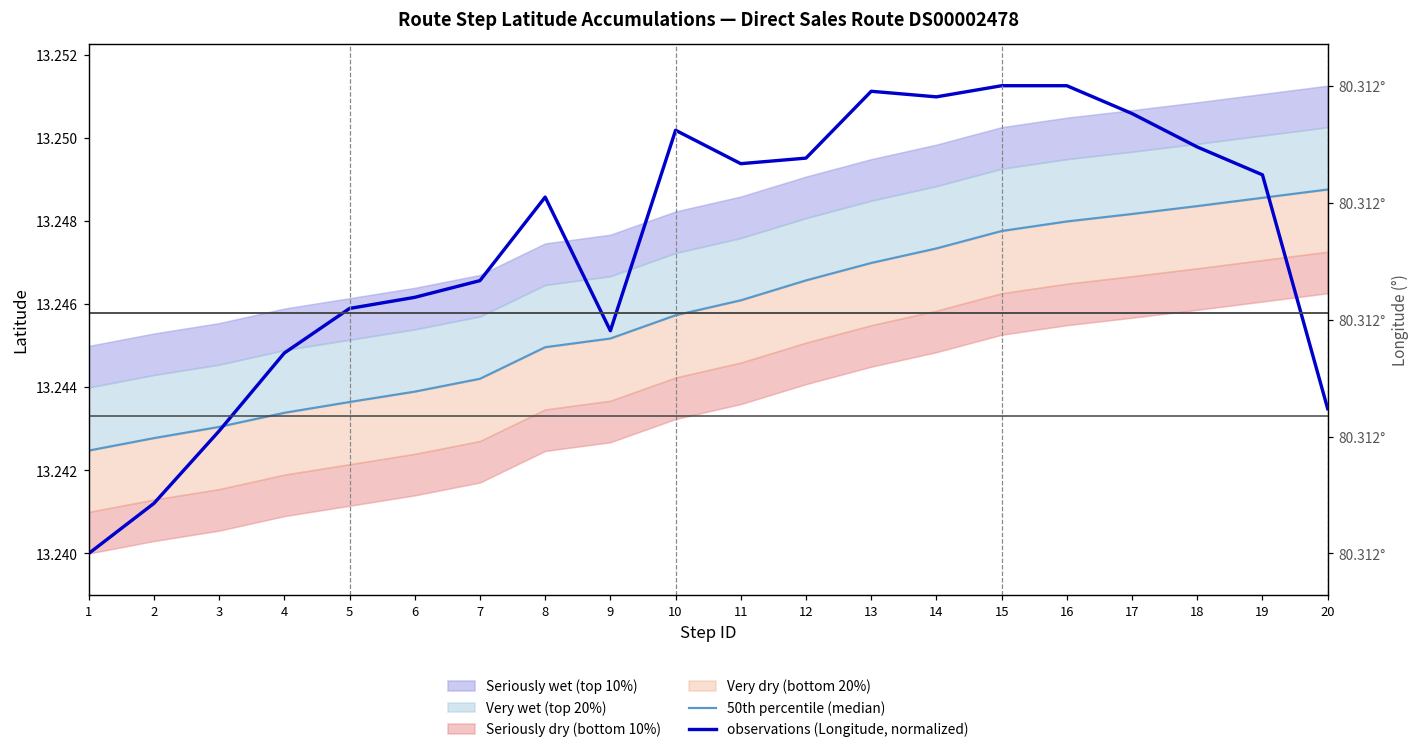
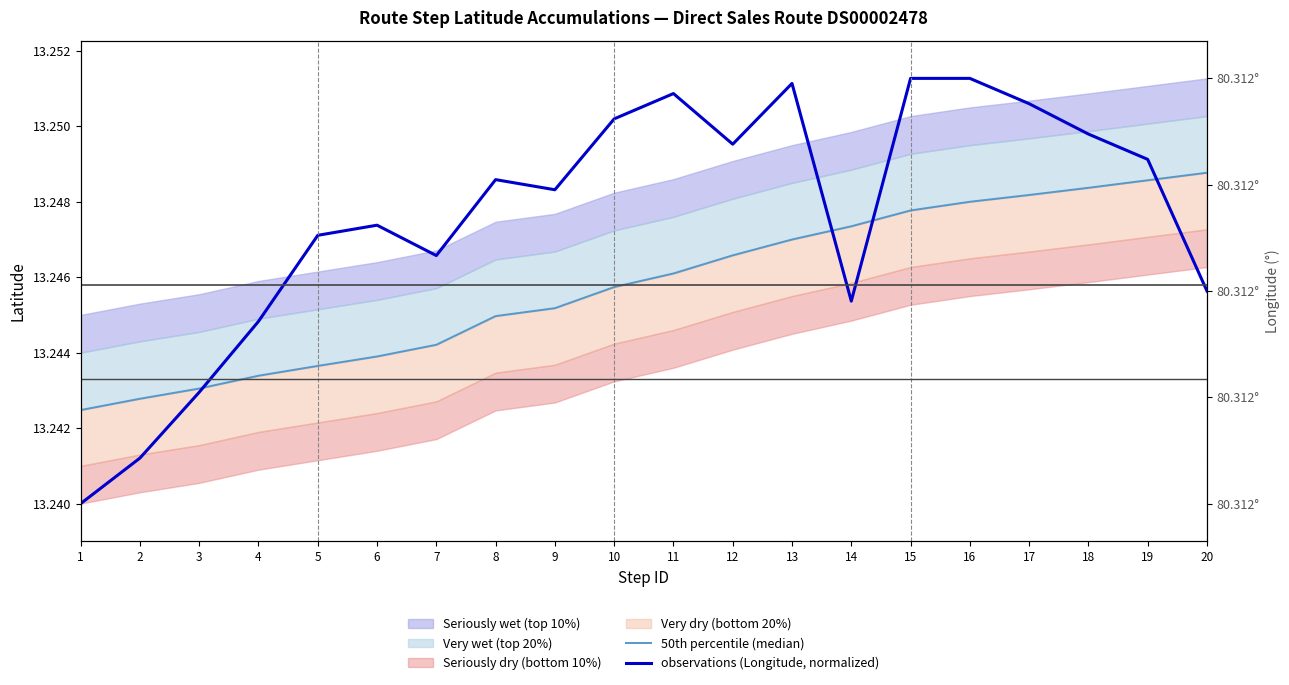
observations (Longitude, normalized), 5: 13.2459 -> 13.2471
observations (Longitude, normalized), 6: 13.2462 -> 13.2474
observations (Longitude, normalized), 9: 13.2454 -> 13.2483
observations (Longitude, normalized), 11: 13.2494 -> 13.2509
observations (Longitude, normalized), 14: 13.2510 -> 13.2454
observations (Longitude, normalized), 20: 13.2435 -> 13.2456
